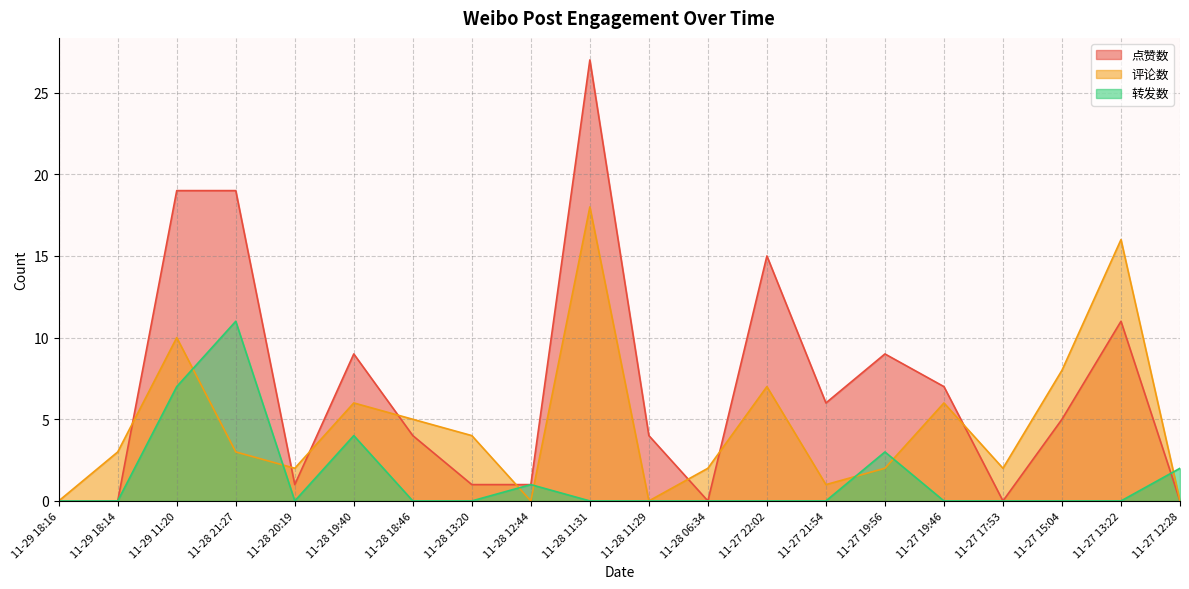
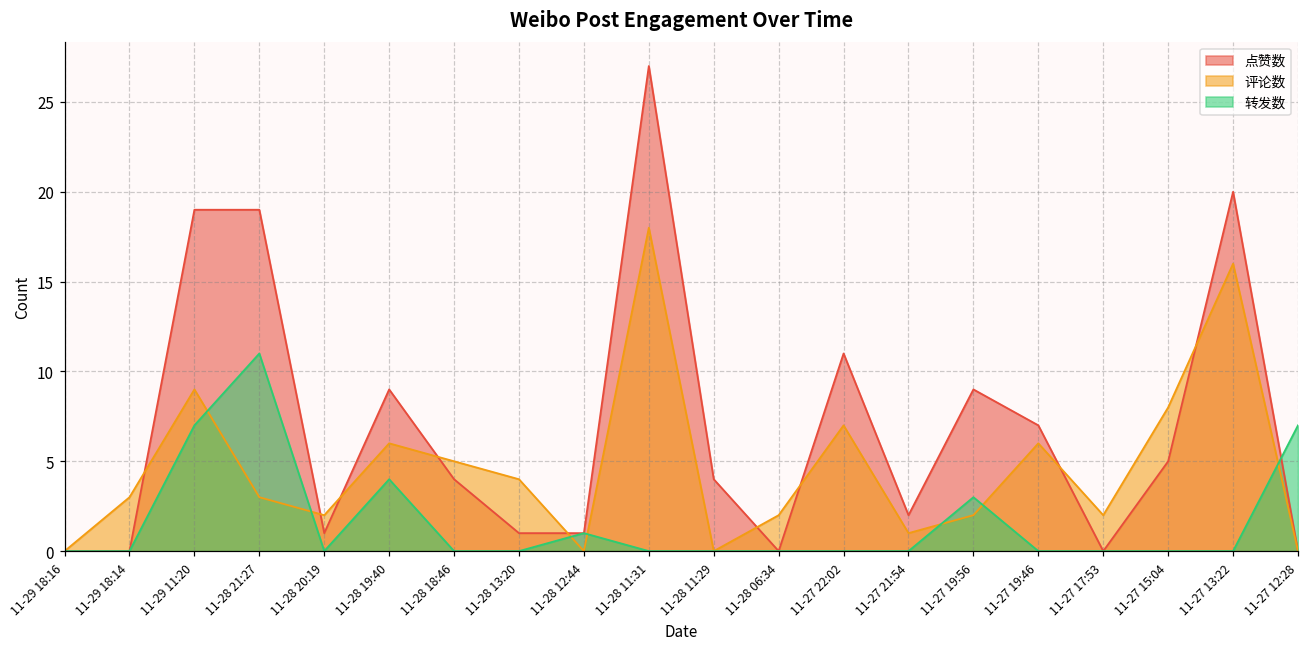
评论数, 11-29 11:20: 10 -> 9
点赞数, 11-27 22:02: 15 -> 11
点赞数, 11-27 21:54: 6 -> 2
点赞数, 11-27 13:22: 11 -> 20
转发数, 11-27 12:28: 2 -> 7
